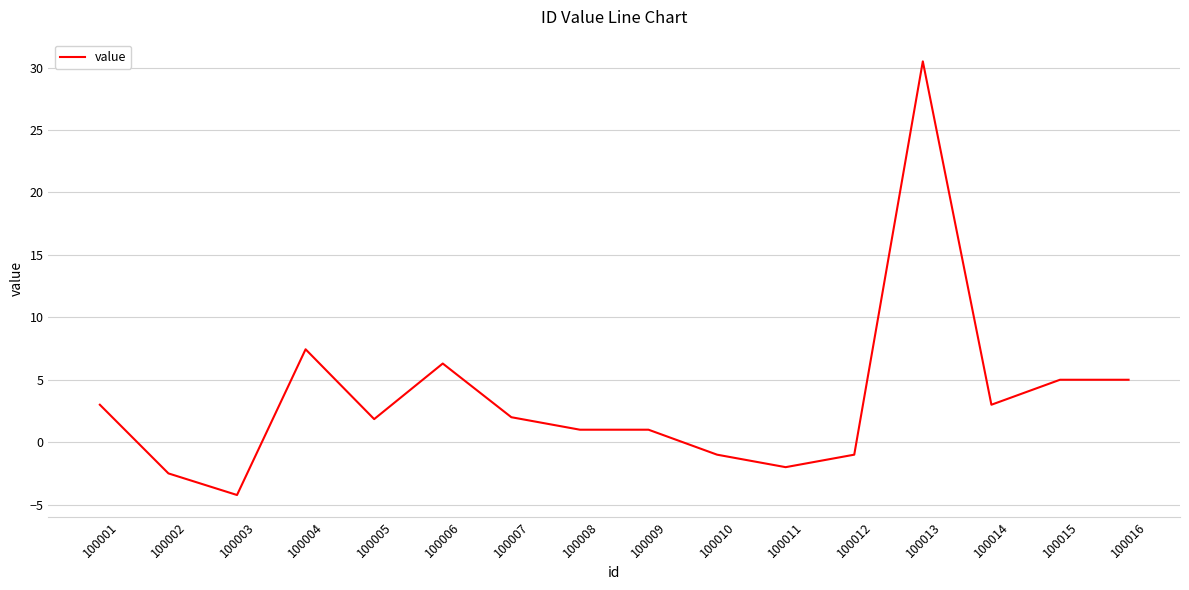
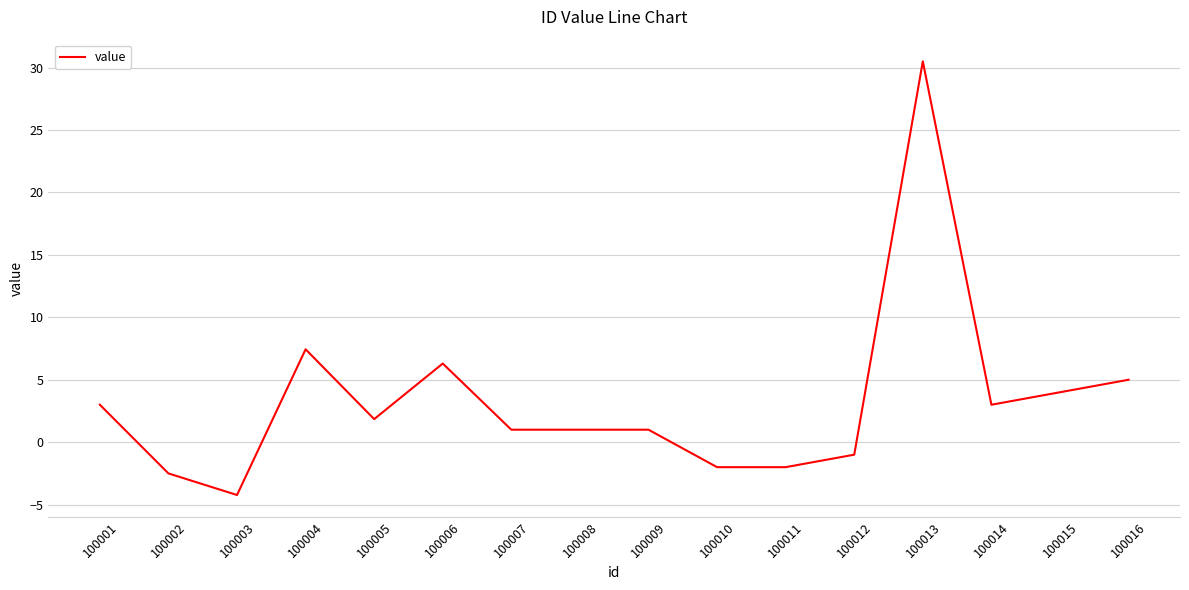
100007: 2 -> 1
100010: -1 -> -2
100015: 5 -> 4
